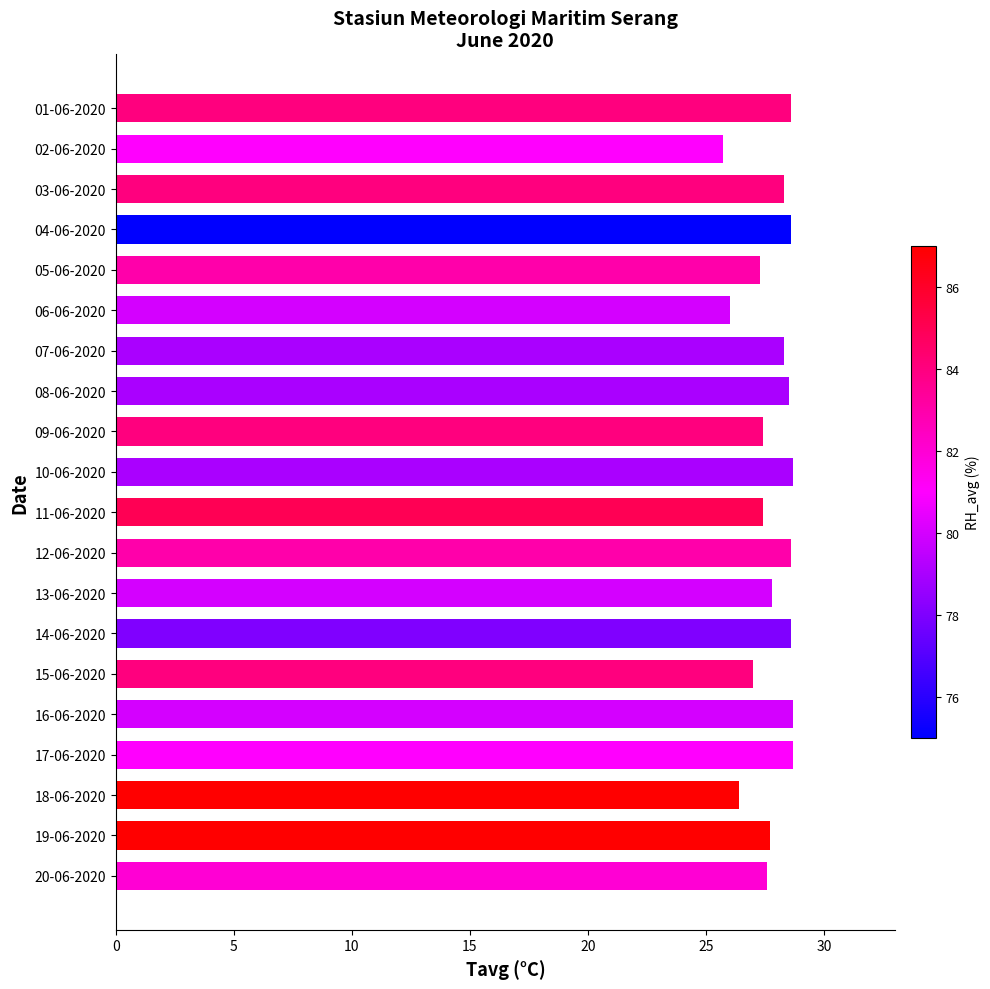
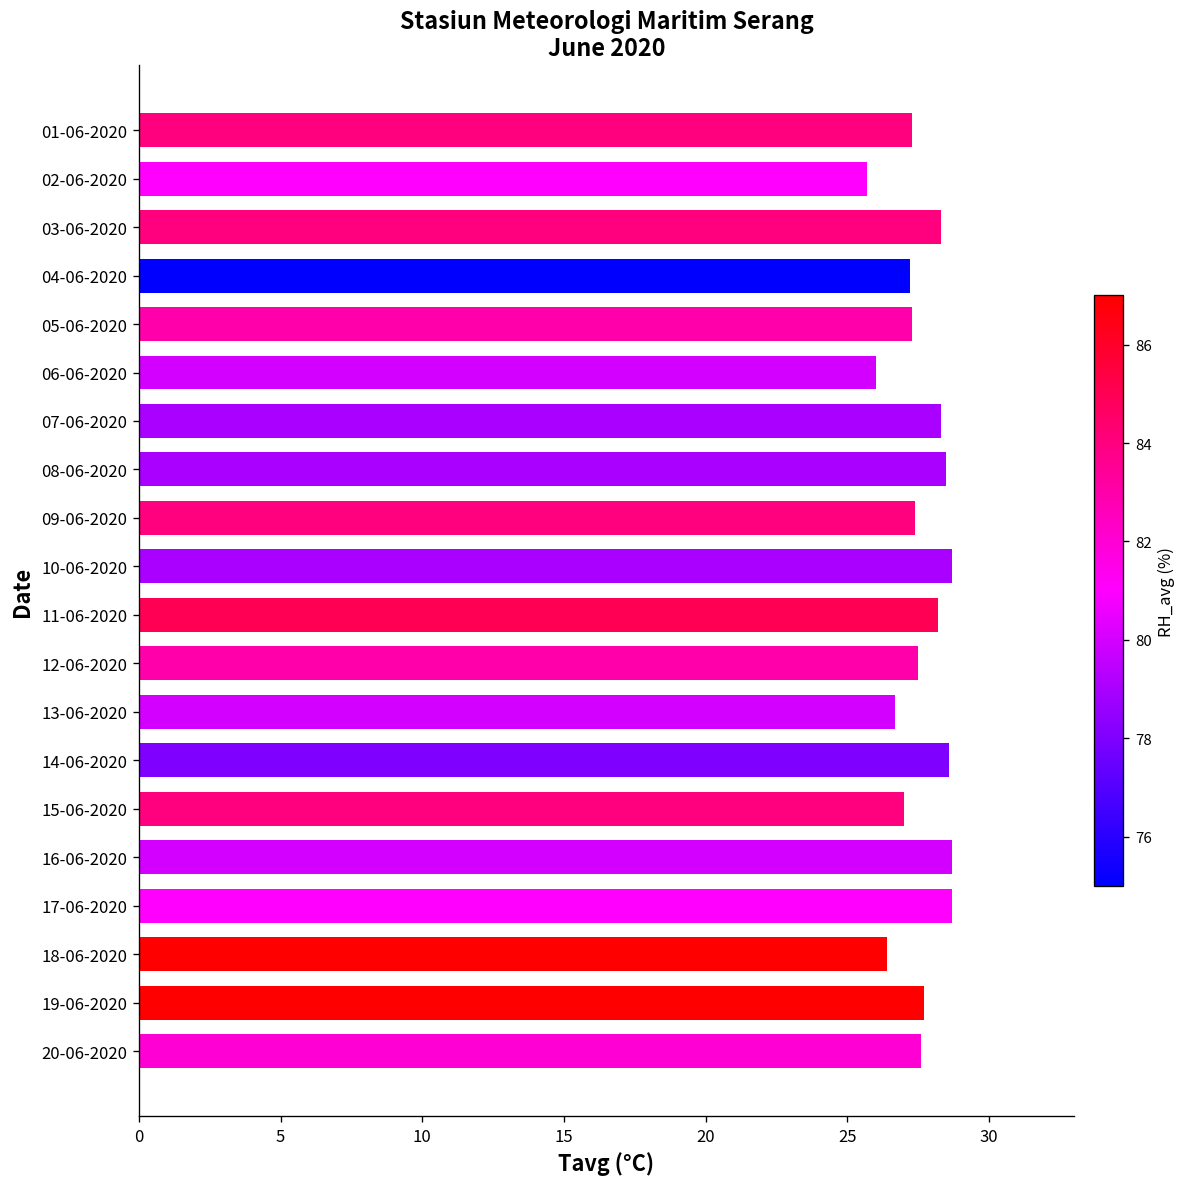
01-06-2020: 28.6 -> 27.3
04-06-2020: 28.6 -> 27.2
11-06-2020: 27.4 -> 28.2
12-06-2020: 28.6 -> 27.5
13-06-2020: 27.8 -> 26.7
